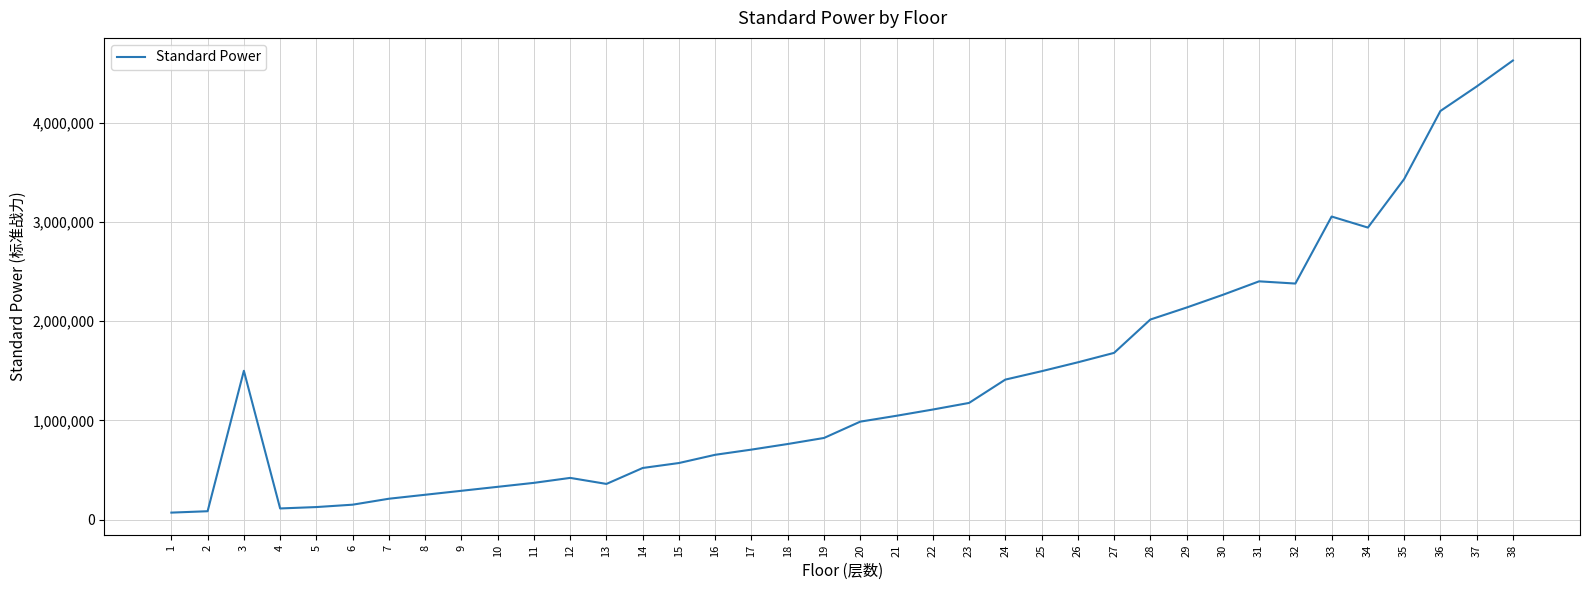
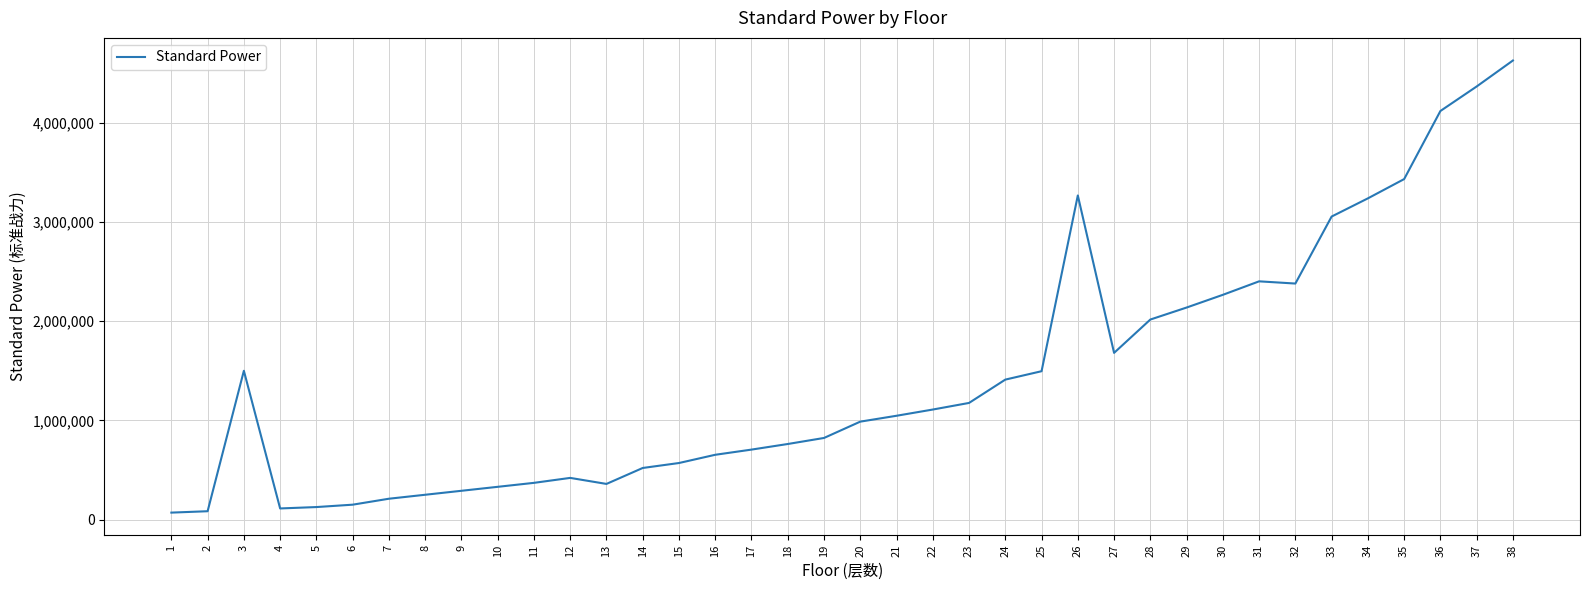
26: 1,600,000 -> 3,300,000
34: 2,900,000 -> 3,200,000
